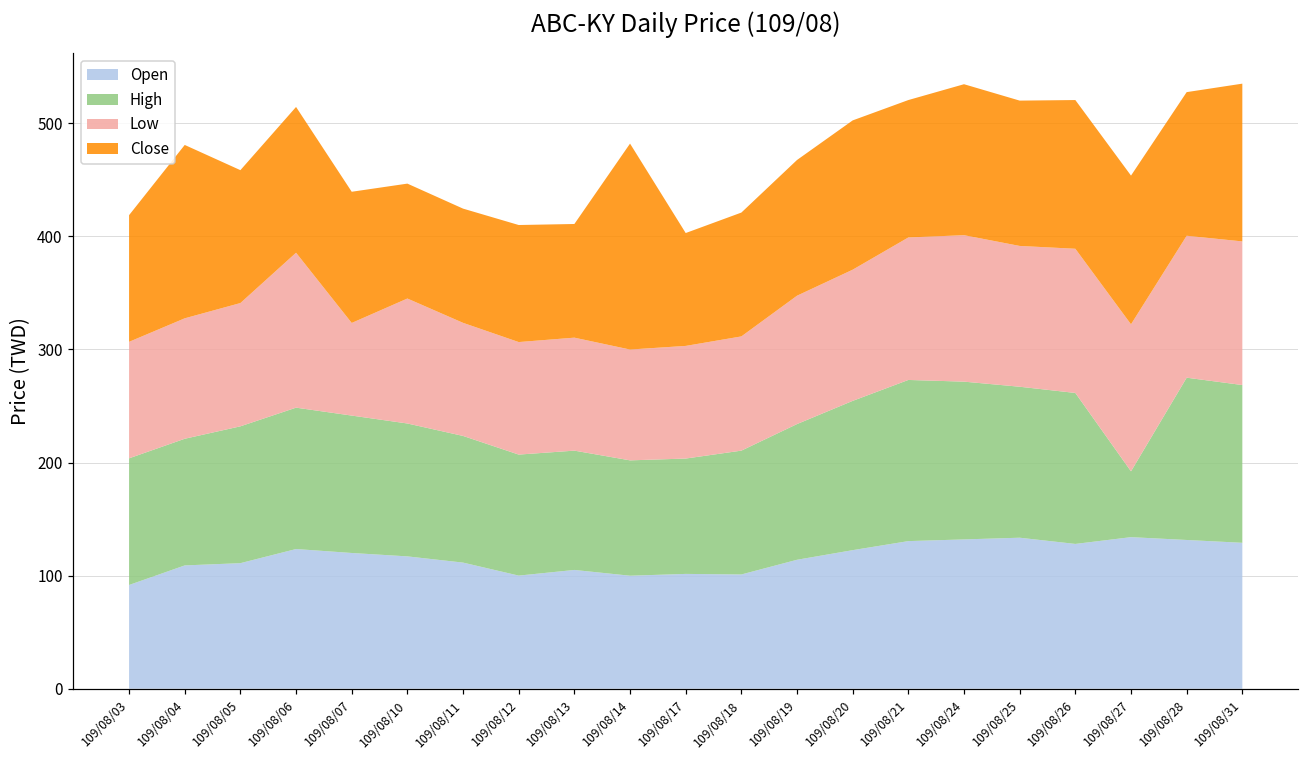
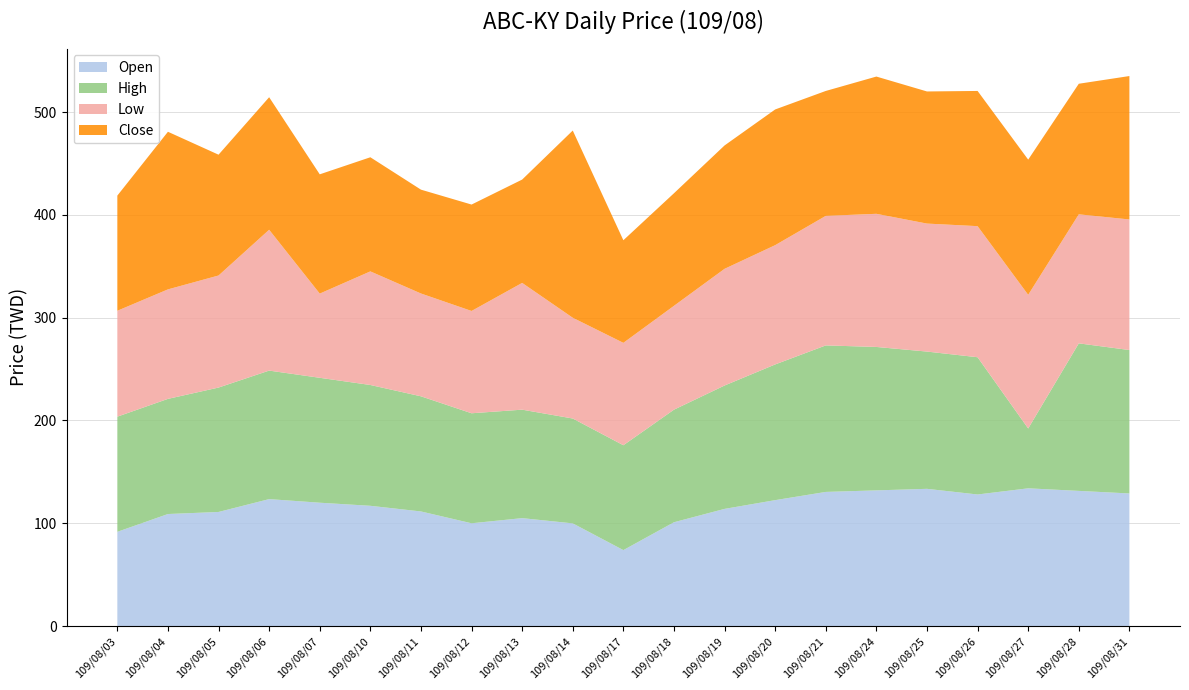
Close, 109/08/10: 102 -> 111
Low, 109/08/13: 100 -> 123
Open, 109/08/17: 102 -> 74
